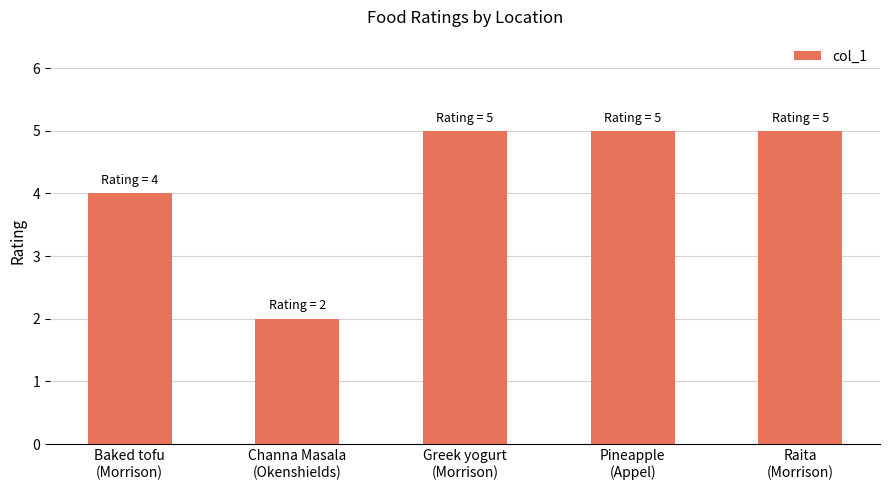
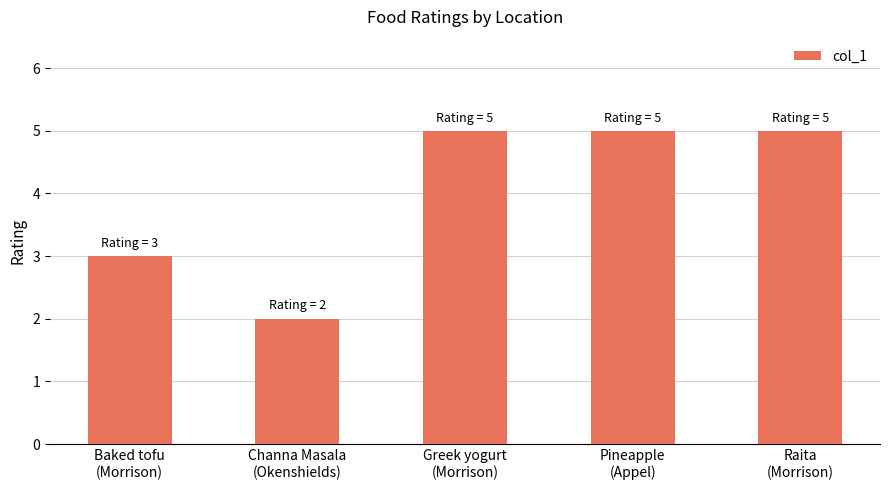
Baked tofu (Morrison): 4 -> 3
